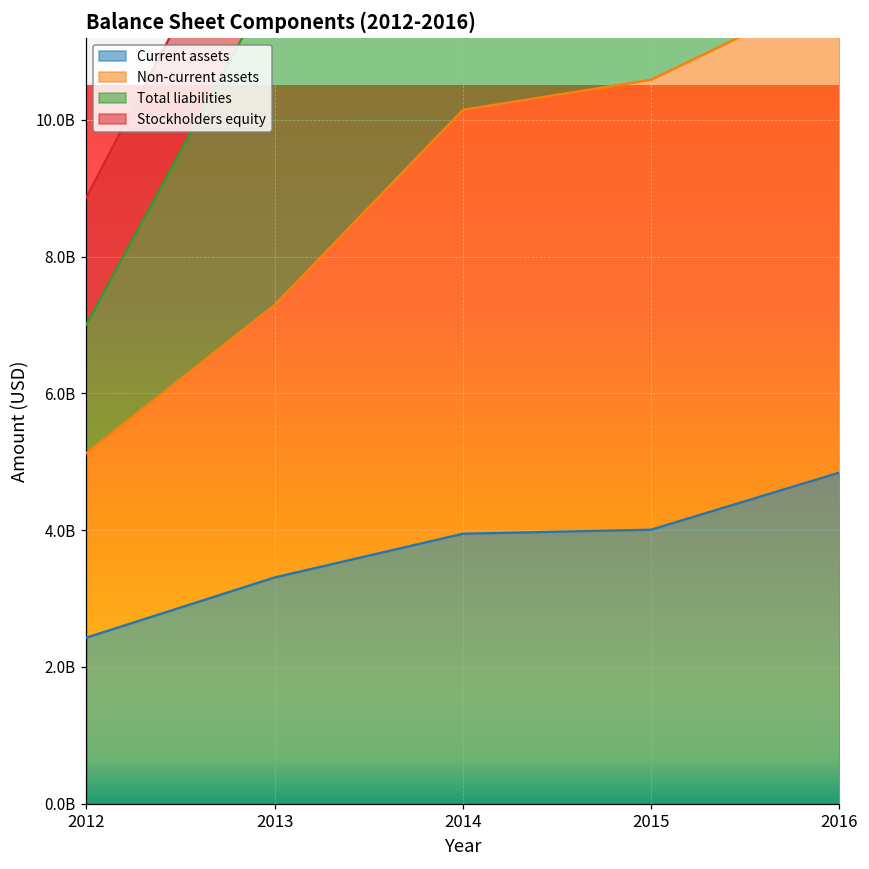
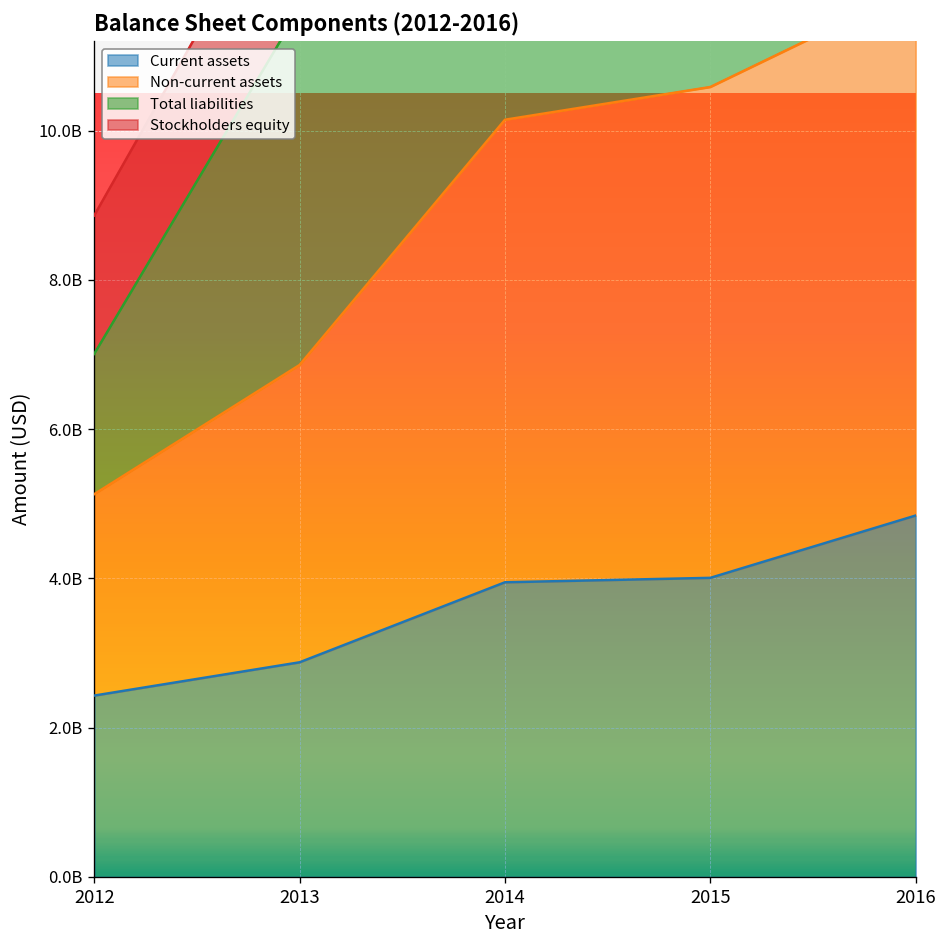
Current assets, 2013: 3300000000 -> 2900000000
